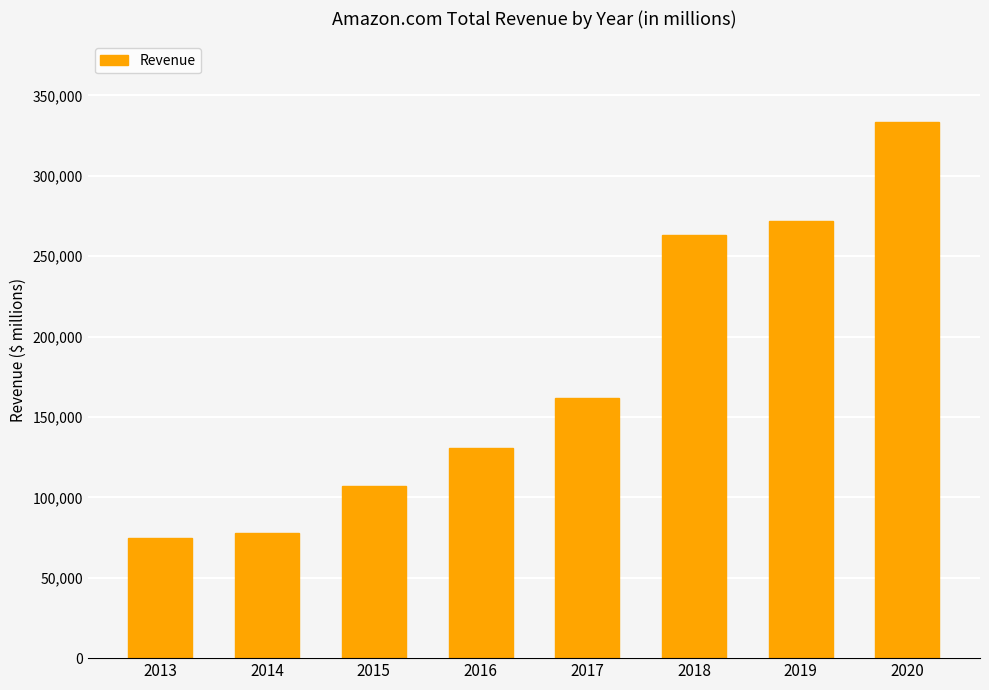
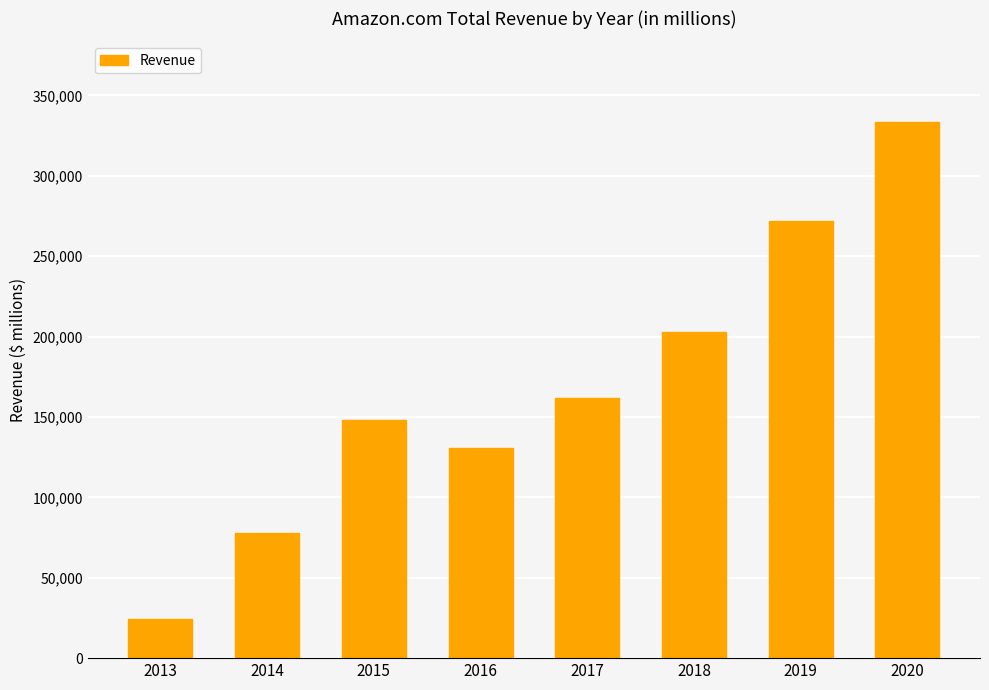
2013: 74,000 -> 24,000
2015: 107,000 -> 148,000
2018: 263,000 -> 203,000
